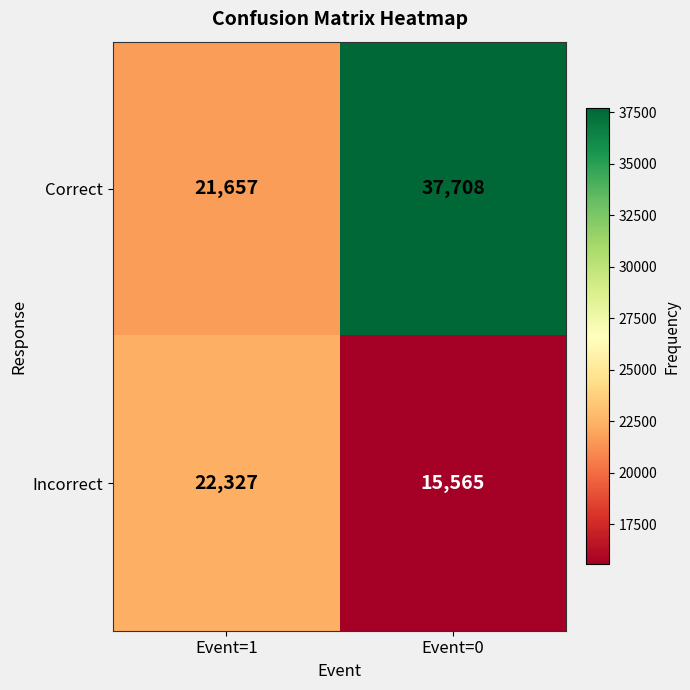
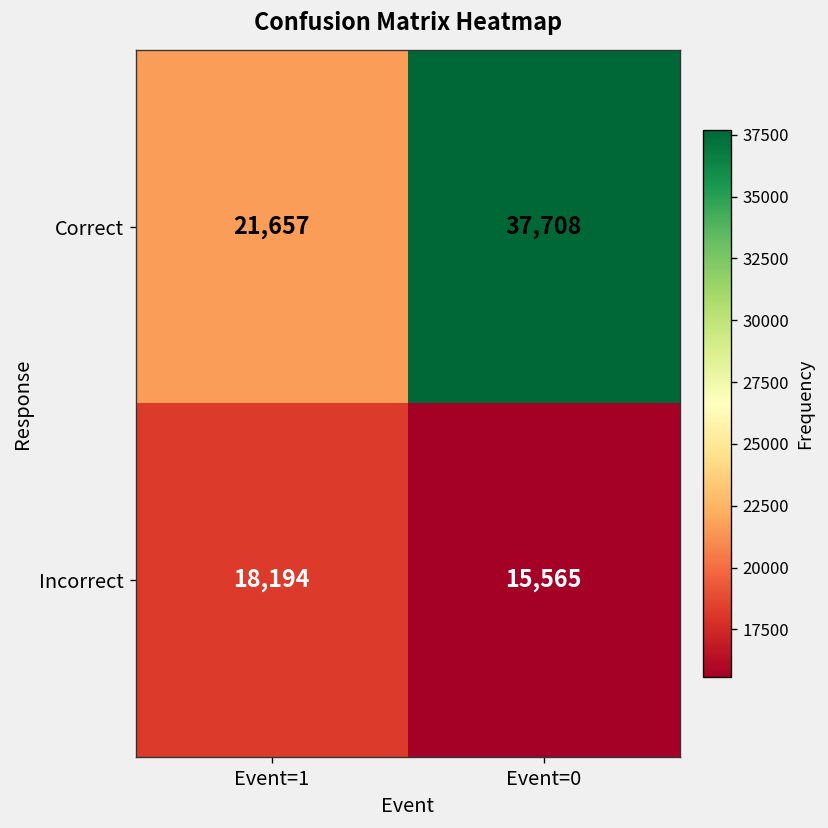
Incorrect, Event=1: 22,327 -> 18,194
